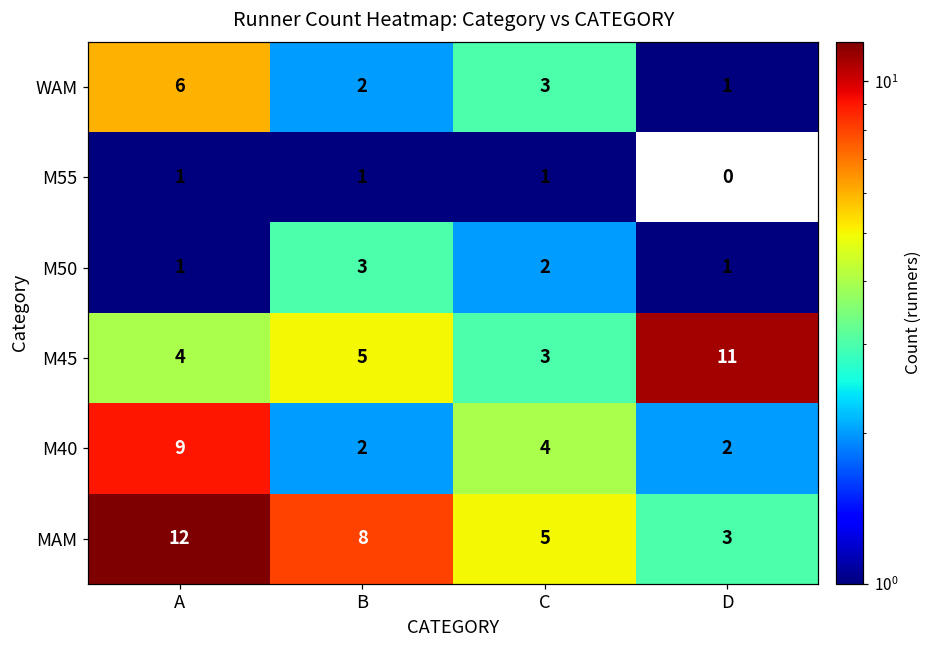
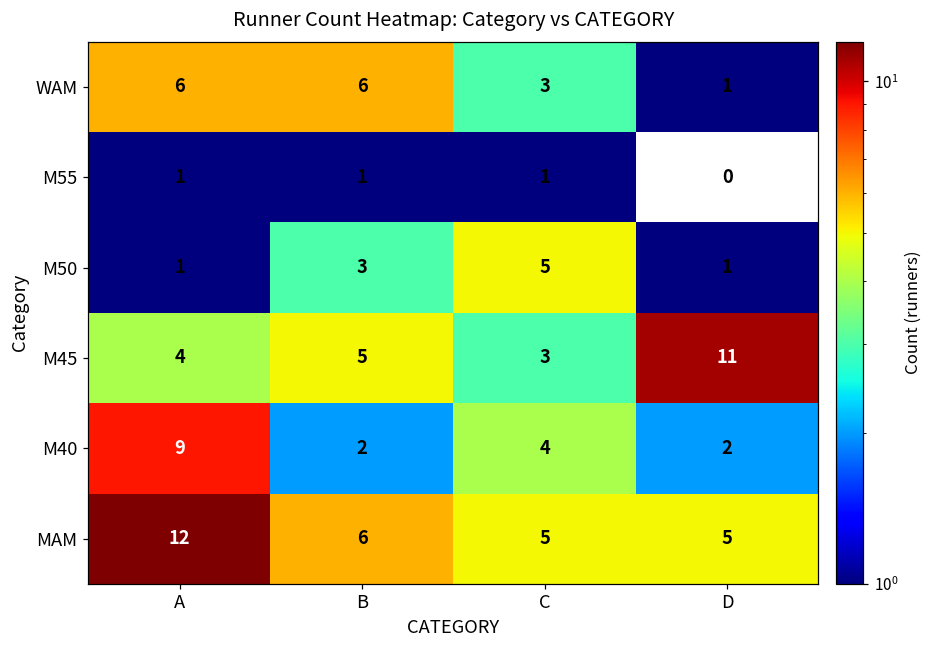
WAM, B: 2 -> 6
M50, C: 2 -> 5
MAM, B: 8 -> 6
MAM, D: 3 -> 5
